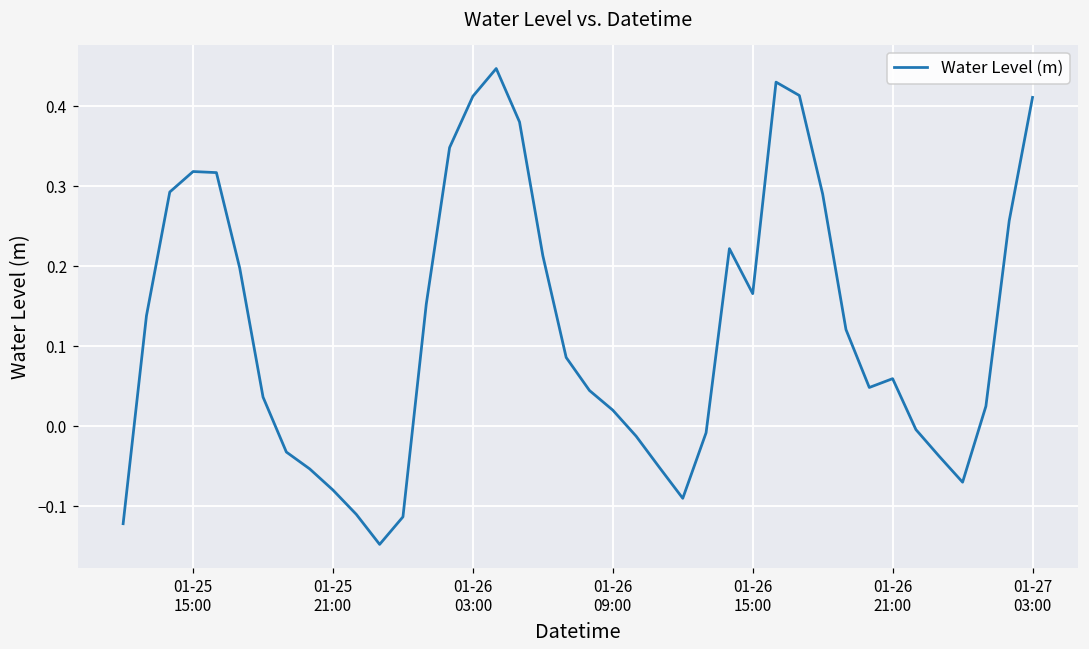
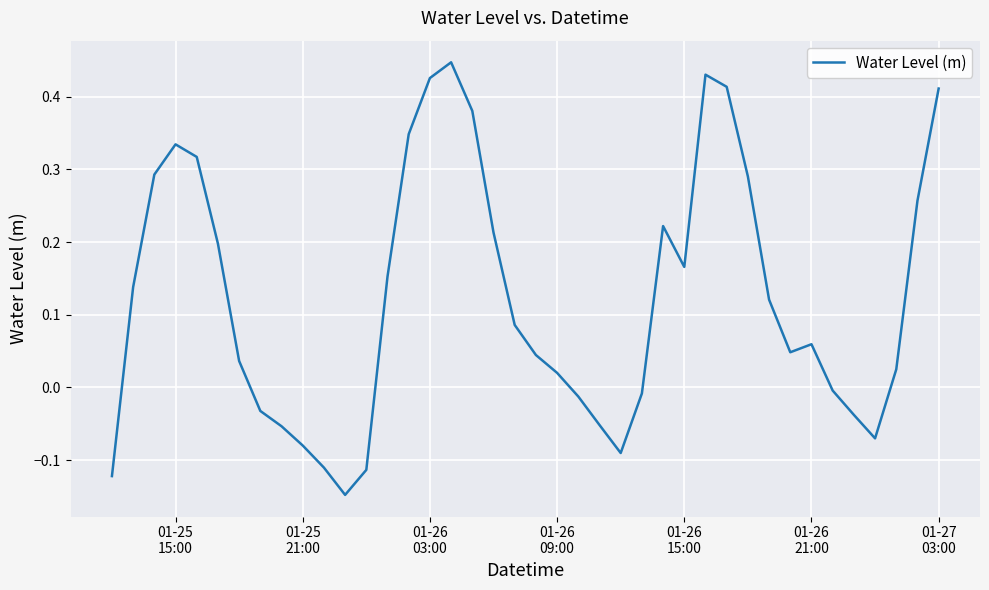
01-25 15:00: 0.32 -> 0.33
01-26 03:00: 0.41 -> 0.43
